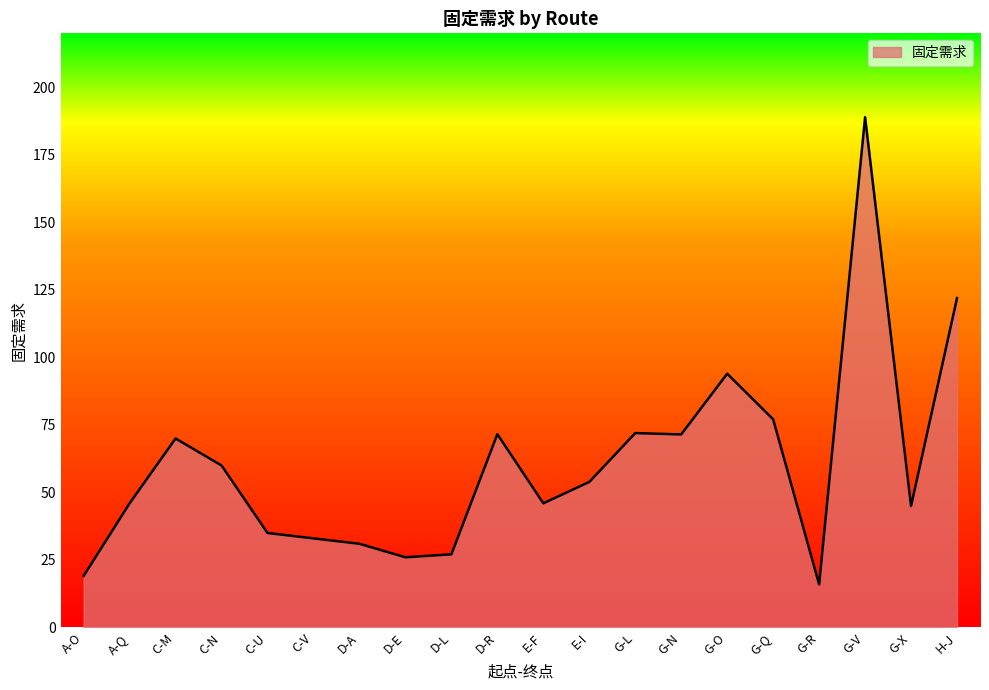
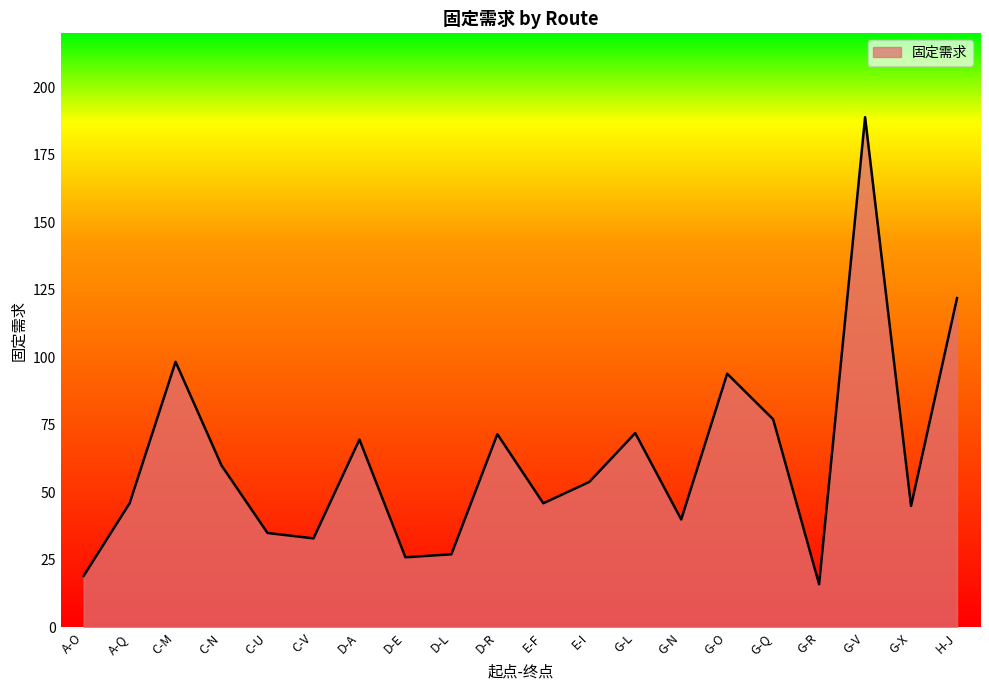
C-M: 70 -> 98
D-A: 31 -> 70
G-N: 72 -> 40
